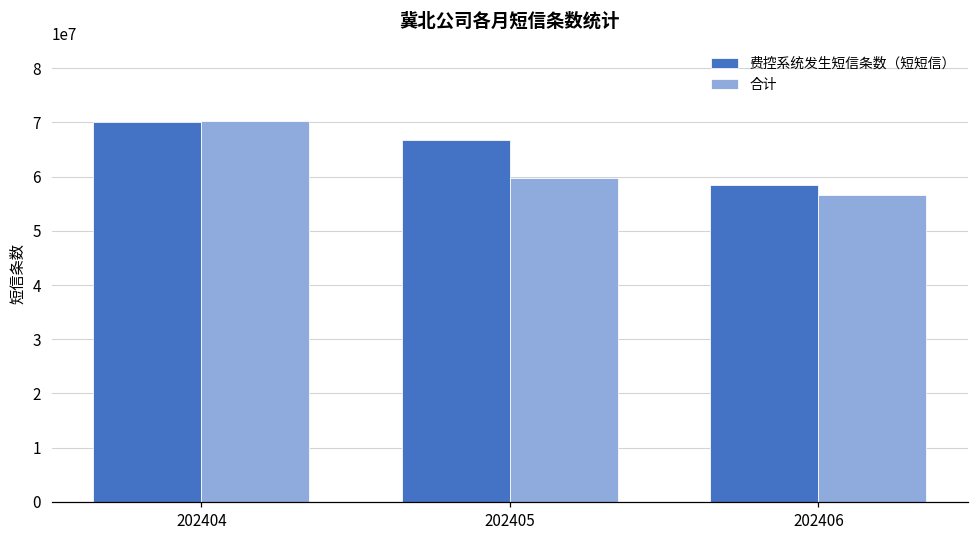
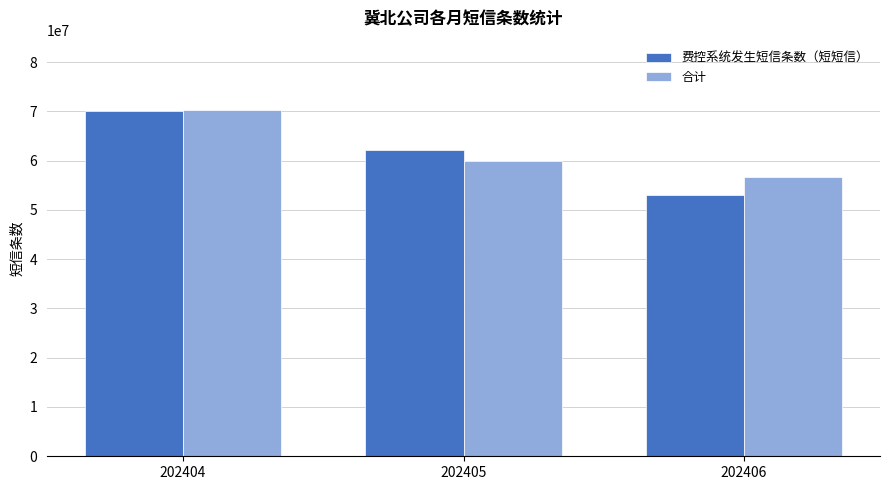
费控系统发生短信条数（短短信）, 202405: 67000000 -> 62000000
费控系统发生短信条数（短短信）, 202406: 59000000 -> 53000000
